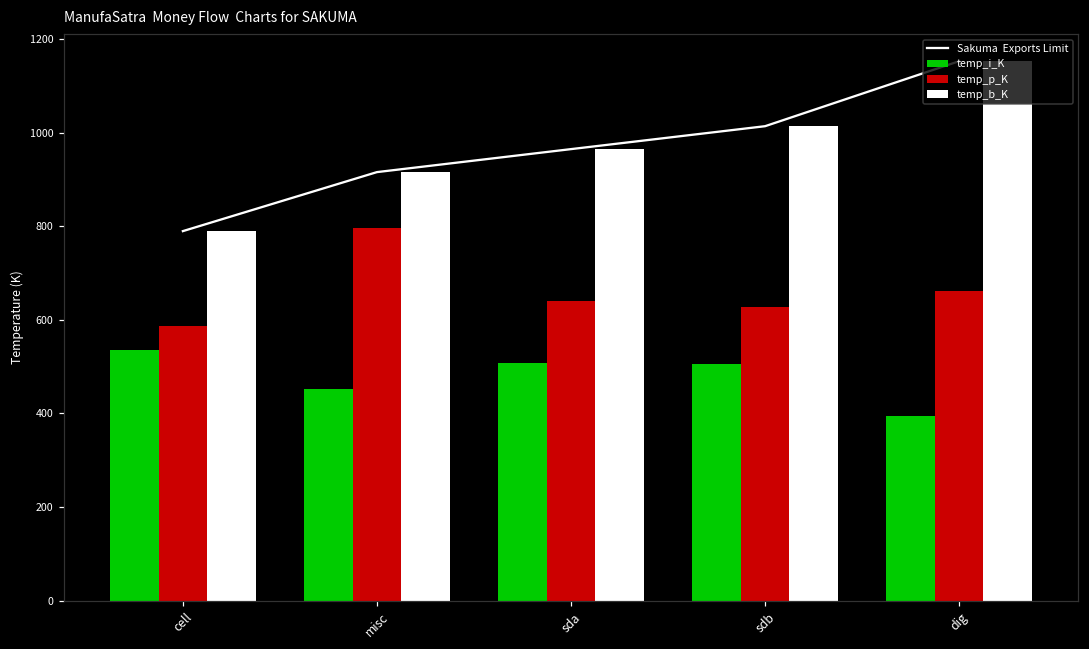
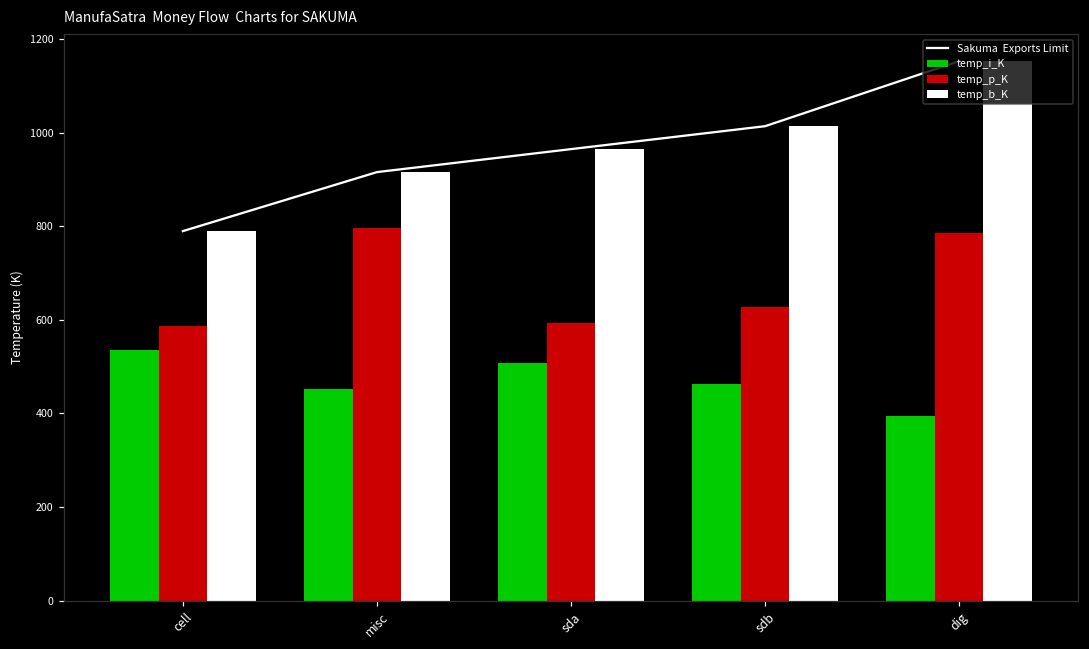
temp_p_K, sda: 640 -> 590
temp_i_K, sdb: 510 -> 460
temp_p_K, dig: 660 -> 790
